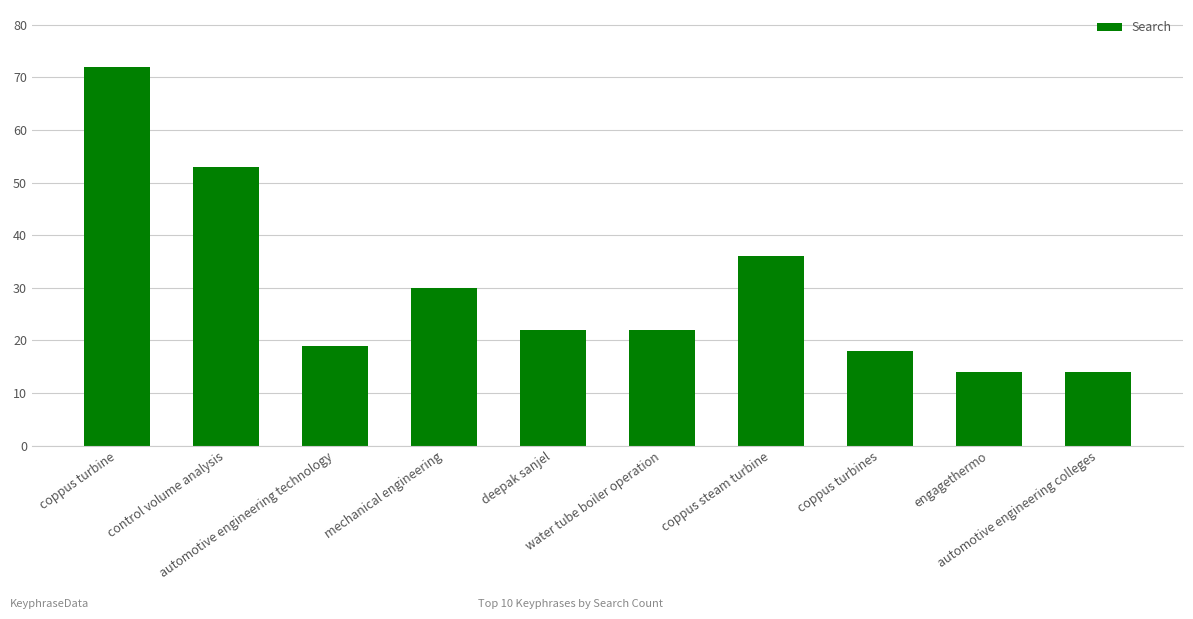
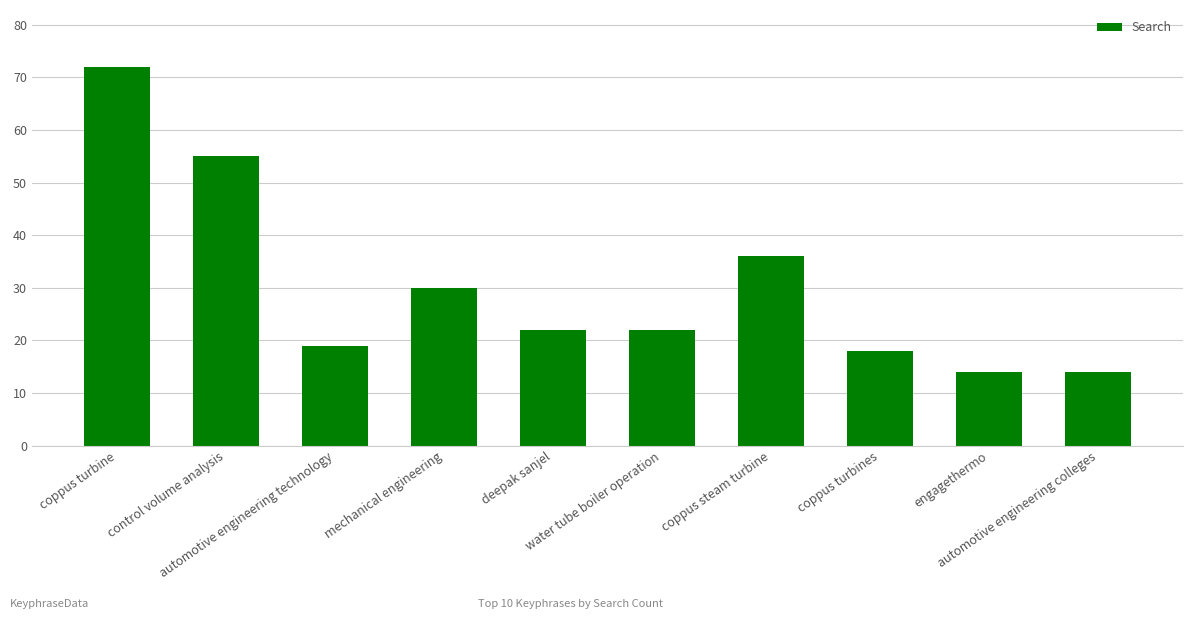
control volume analysis: 53 -> 55
